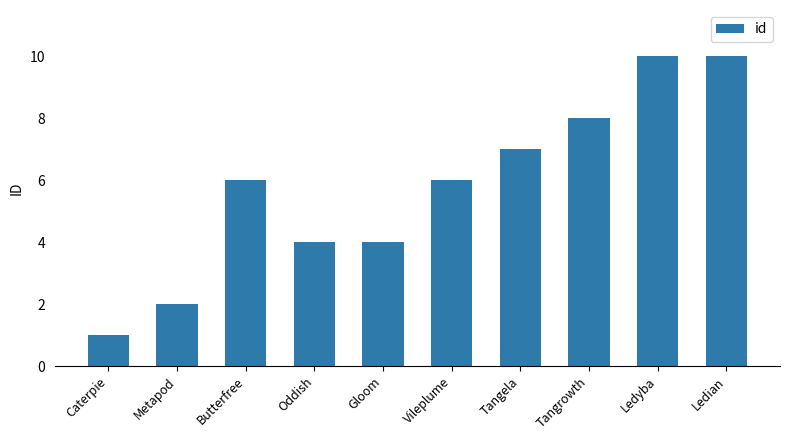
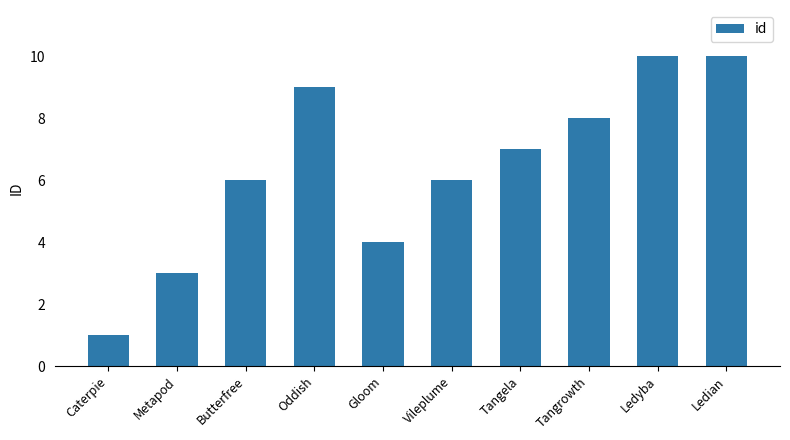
Metapod: 2 -> 3
Oddish: 4 -> 9
